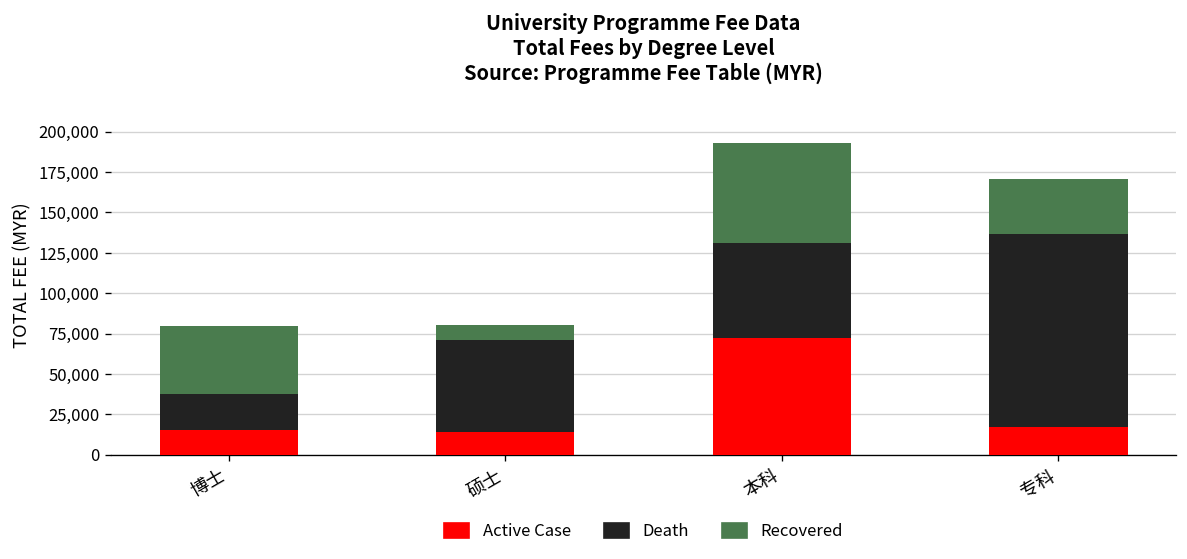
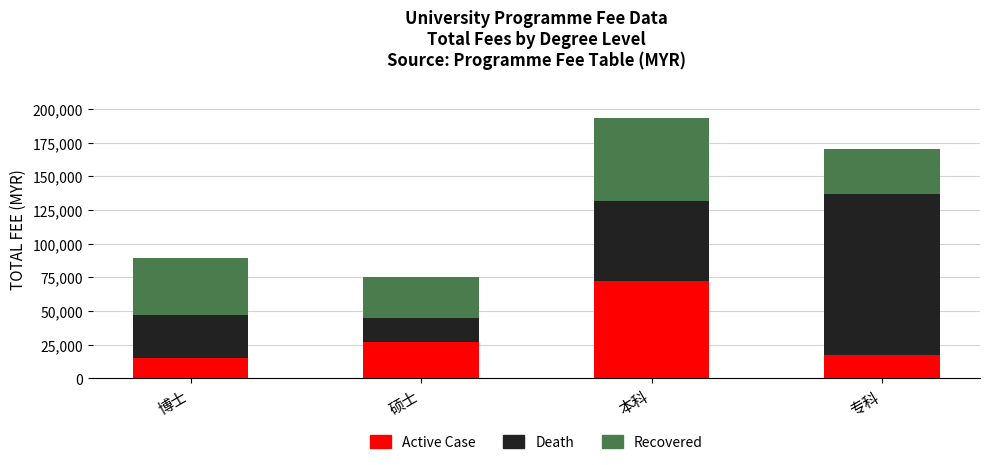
Death, 博士: 23,000 -> 32,000
Active Case, 硕士: 14,000 -> 27,000
Death, 硕士: 57,000 -> 18,000
Recovered, 硕士: 9,000 -> 30,000
